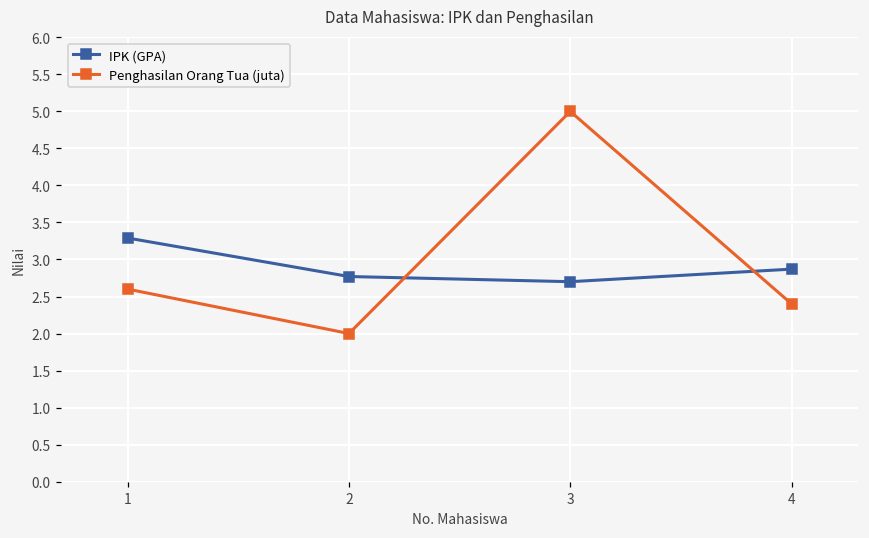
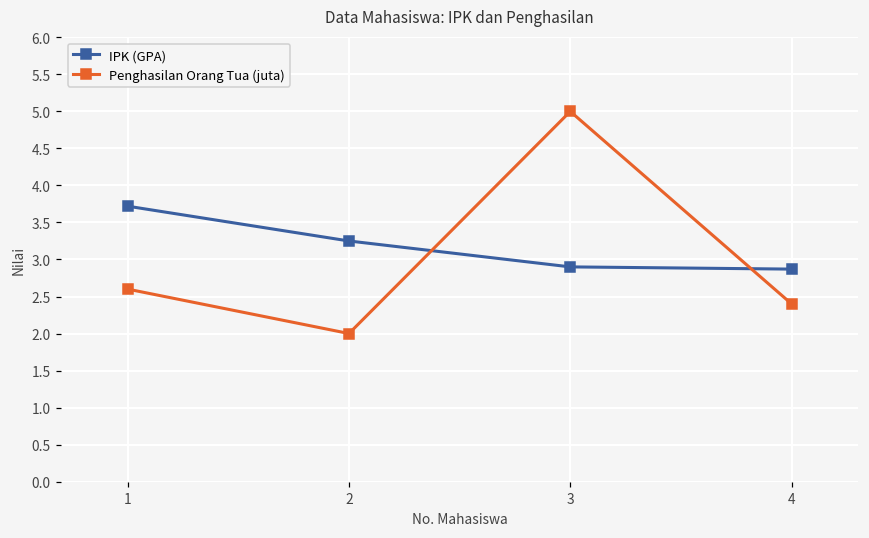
IPK (GPA), 1: 3.3 -> 3.7
IPK (GPA), 2: 2.8 -> 3.3
IPK (GPA), 3: 2.7 -> 2.9
